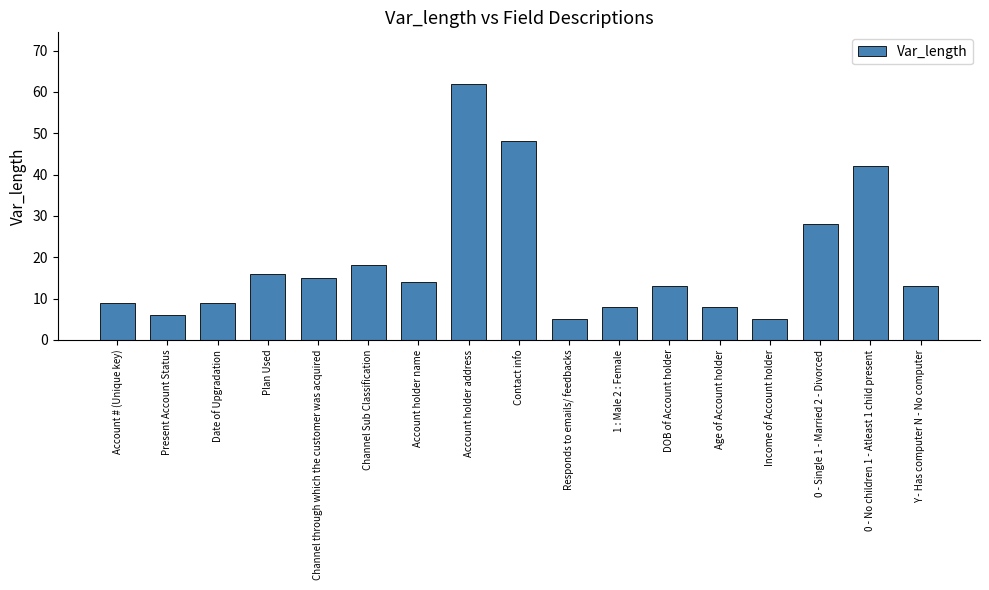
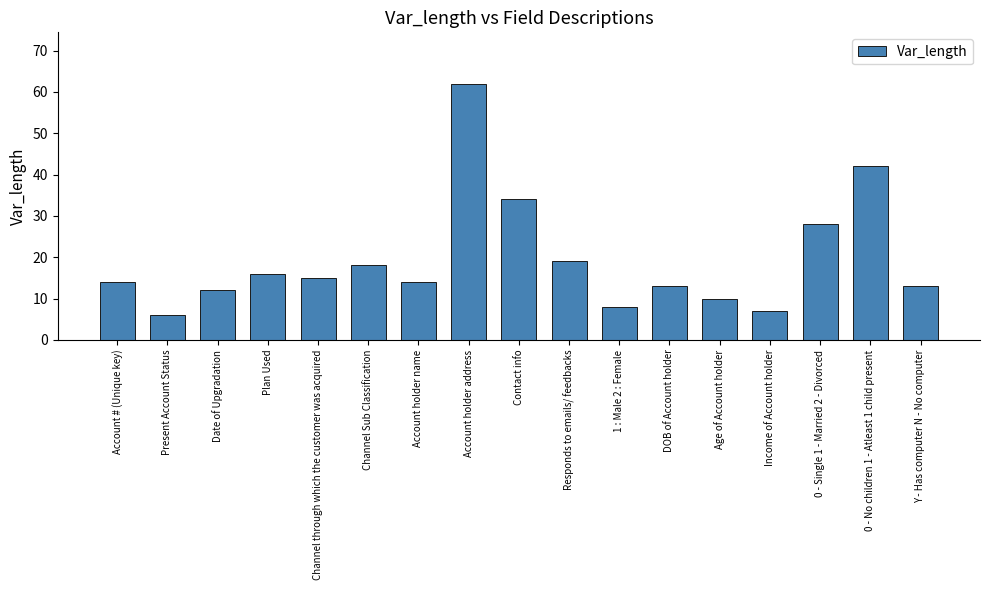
Account # (Unique key): 9 -> 14
Date of Upgradation: 9 -> 12
Contact info: 48 -> 34
Responds to emails/ feedbacks: 5 -> 19
Age of Account holder: 8 -> 10
Income of Account holder: 5 -> 7
